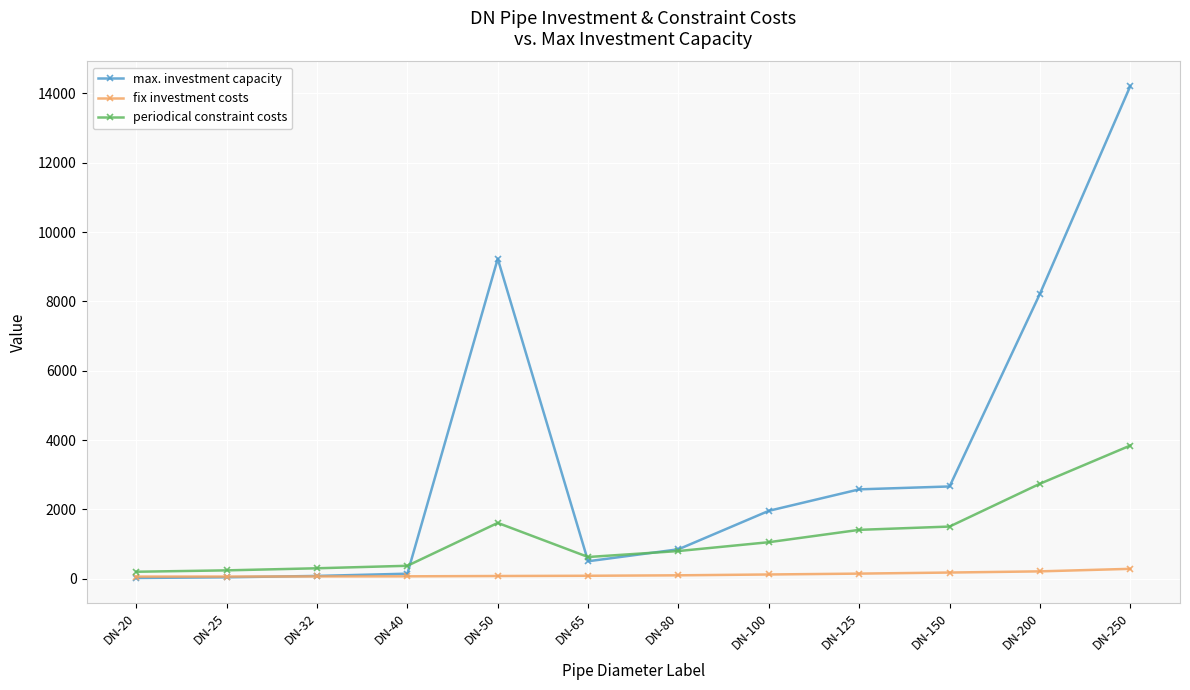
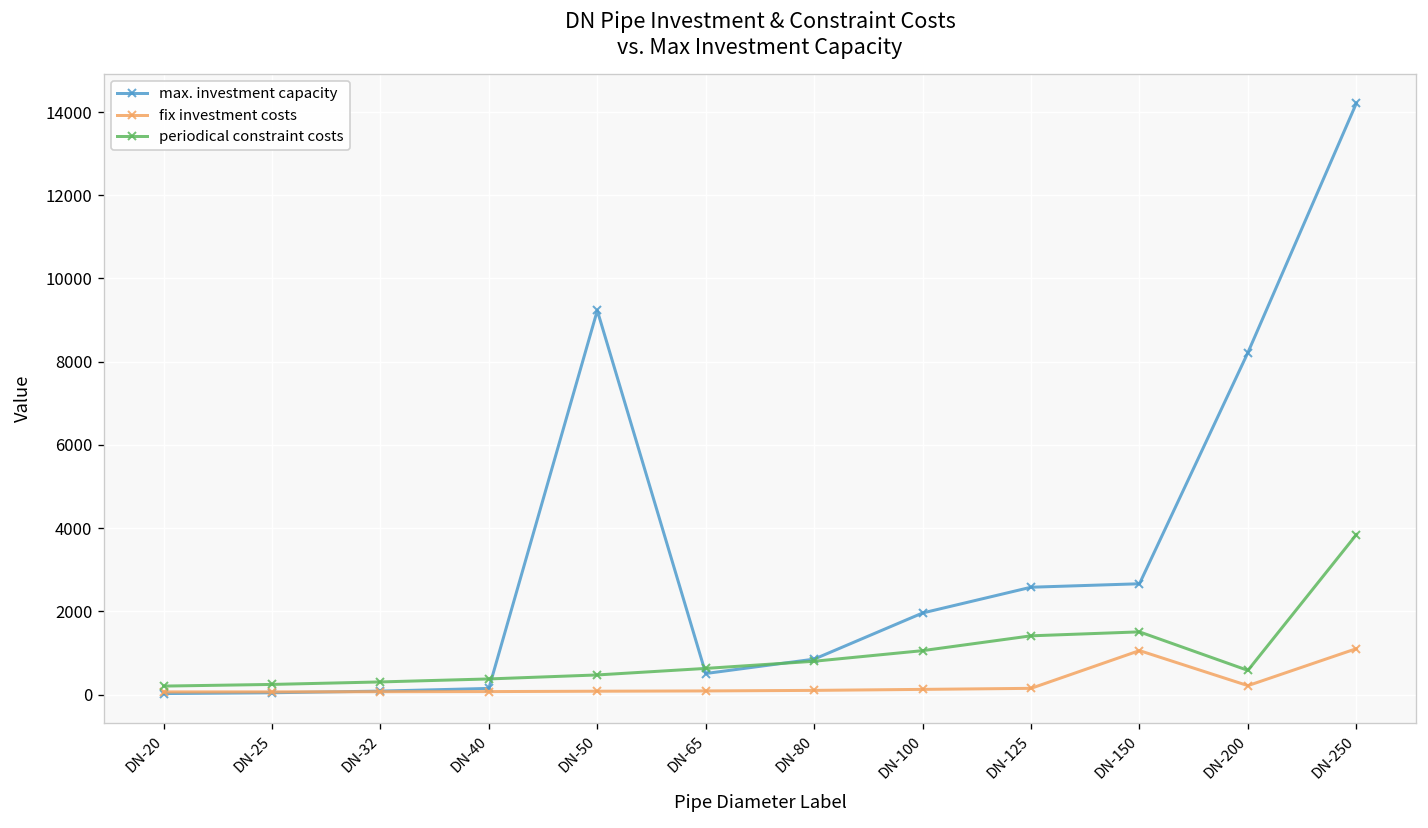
periodical constraint costs, DN-50: 1600 -> 500
fix investment costs, DN-150: 200 -> 1100
periodical constraint costs, DN-200: 2700 -> 600
fix investment costs, DN-250: 300 -> 1100
